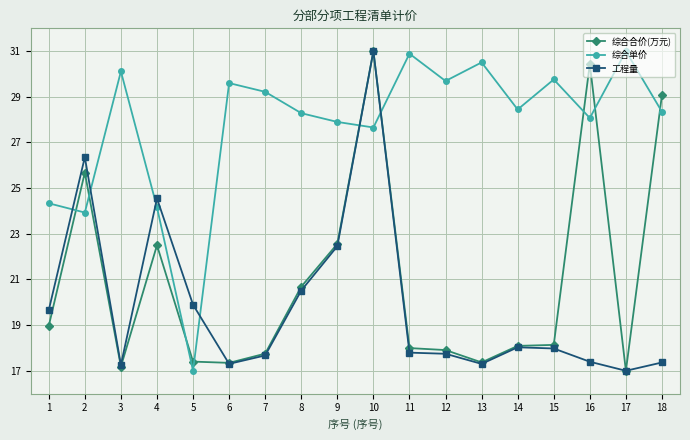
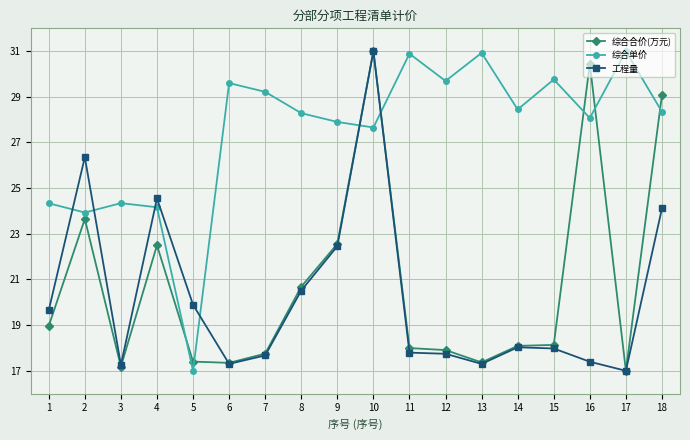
综合合价(万元), 2: 25.7 -> 23.6
综合单价, 3: 30.1 -> 24.3
综合单价, 13: 30.5 -> 30.9
工程量, 18: 17.4 -> 24.1
